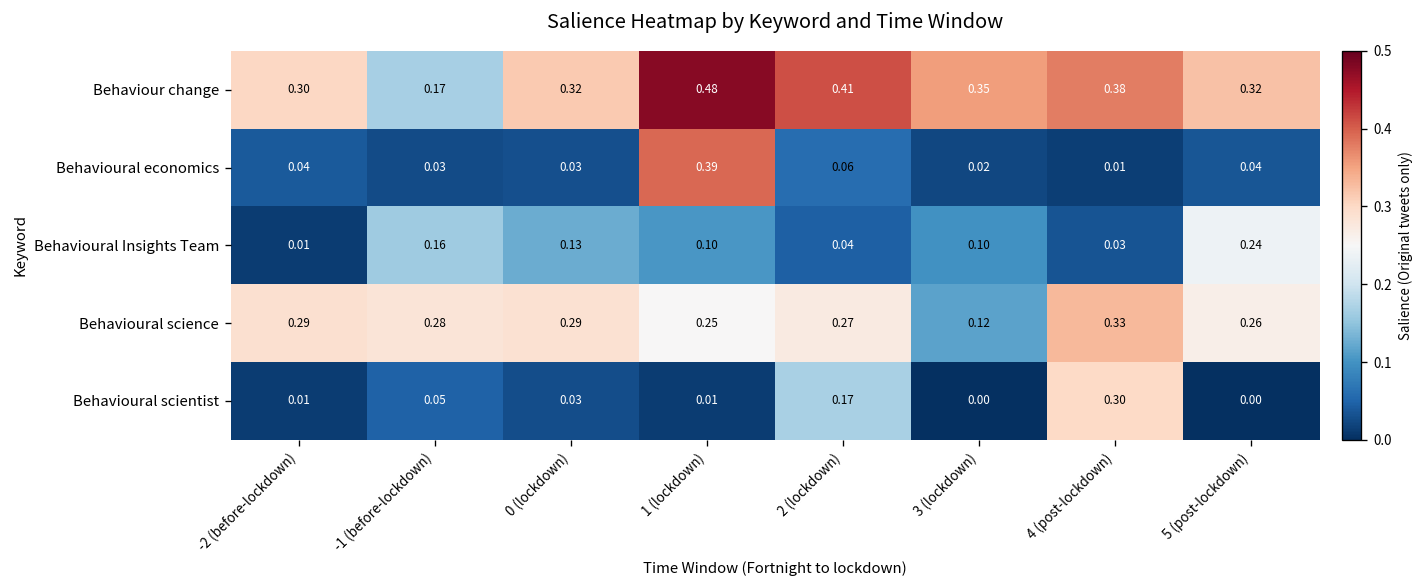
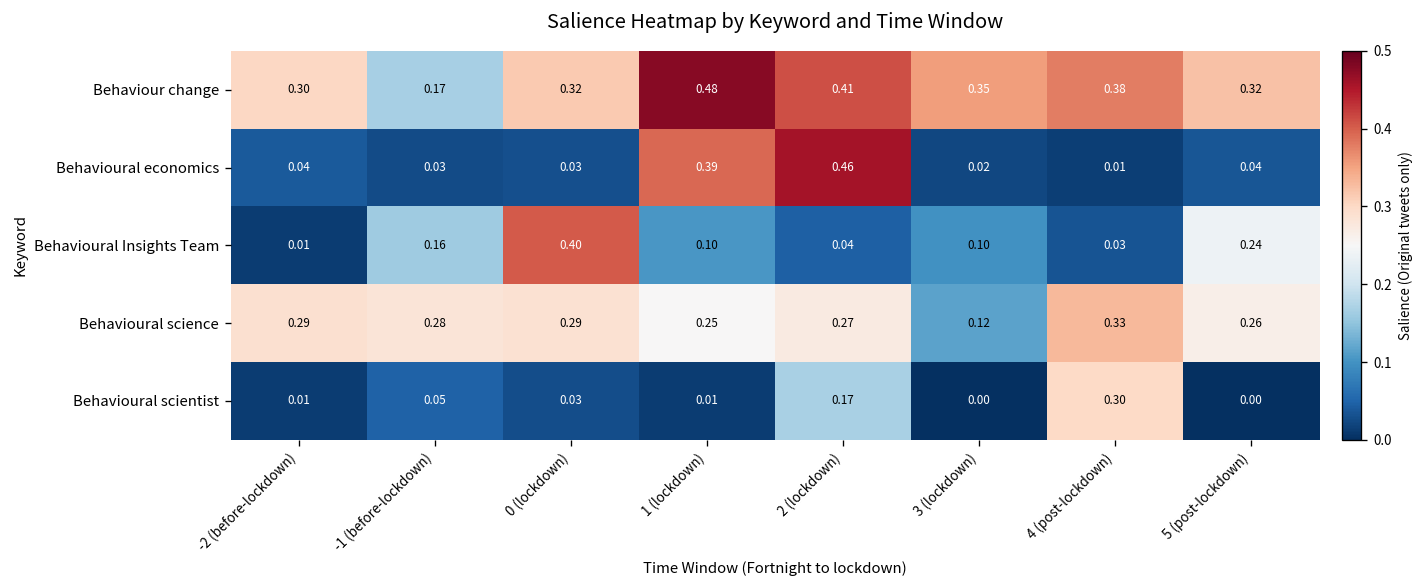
Behavioural economics, 2 (lockdown): 0.06 -> 0.46
Behavioural Insights Team, 0 (lockdown): 0.13 -> 0.40
